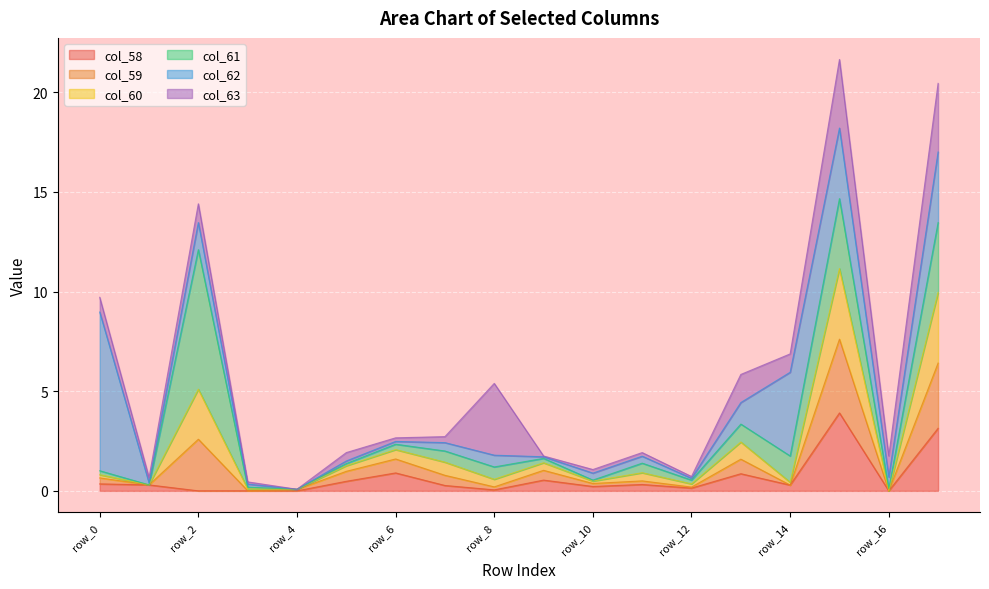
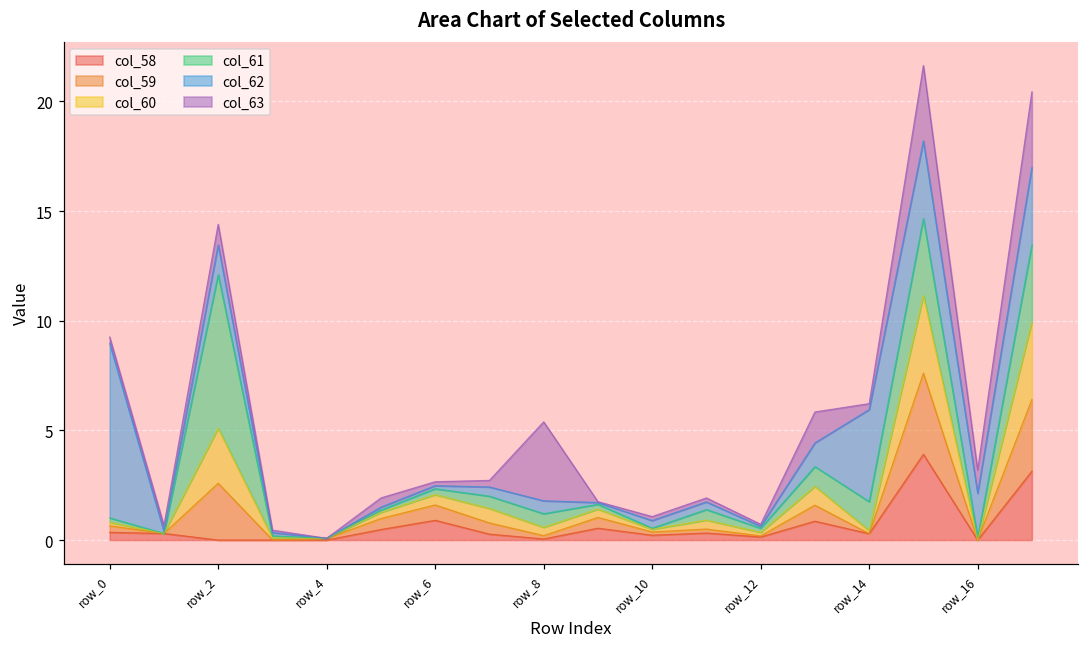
col_63, row_0: 0.7 -> 0.3
col_63, row_14: 0.9 -> 0.3
col_62, row_16: 0.6 -> 2.0
